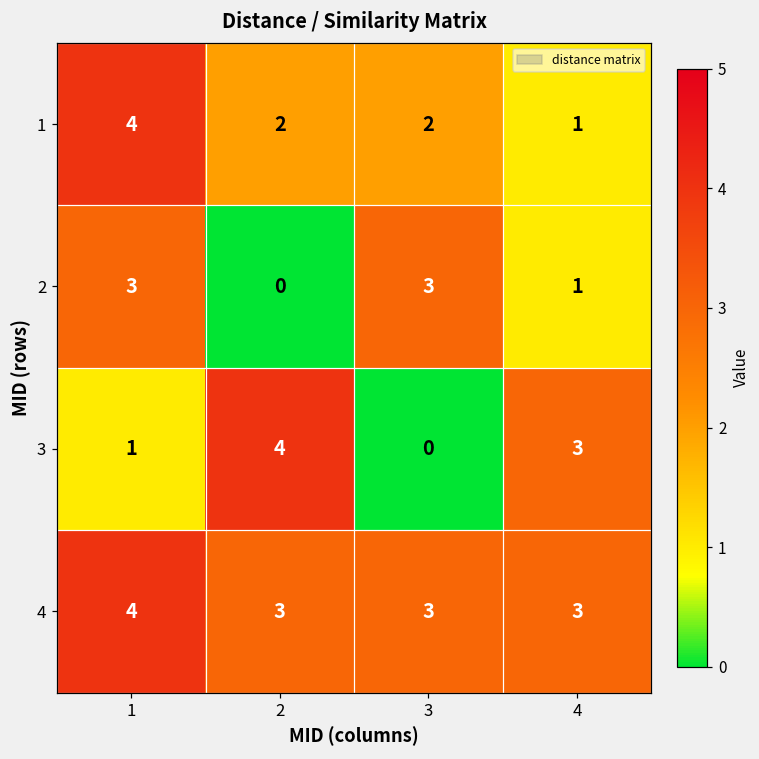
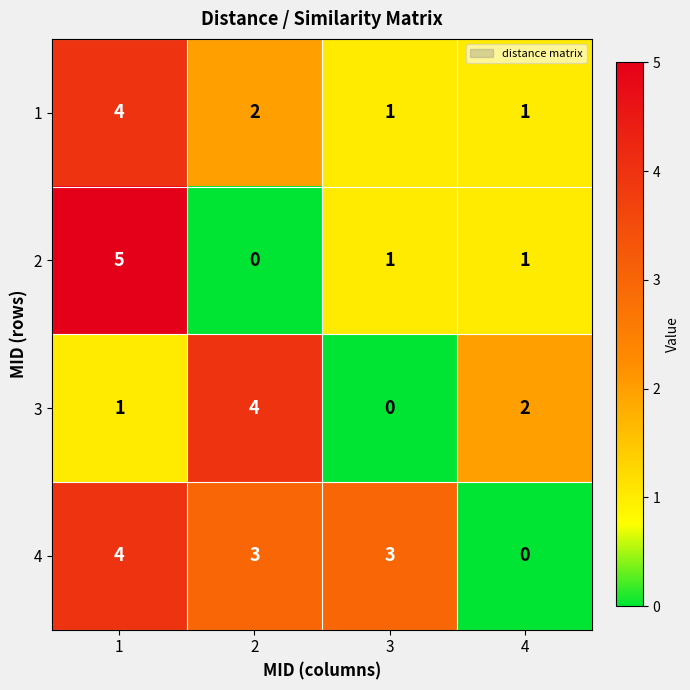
1, 3: 2 -> 1
2, 1: 3 -> 5
2, 3: 3 -> 1
3, 4: 3 -> 2
4, 4: 3 -> 0
